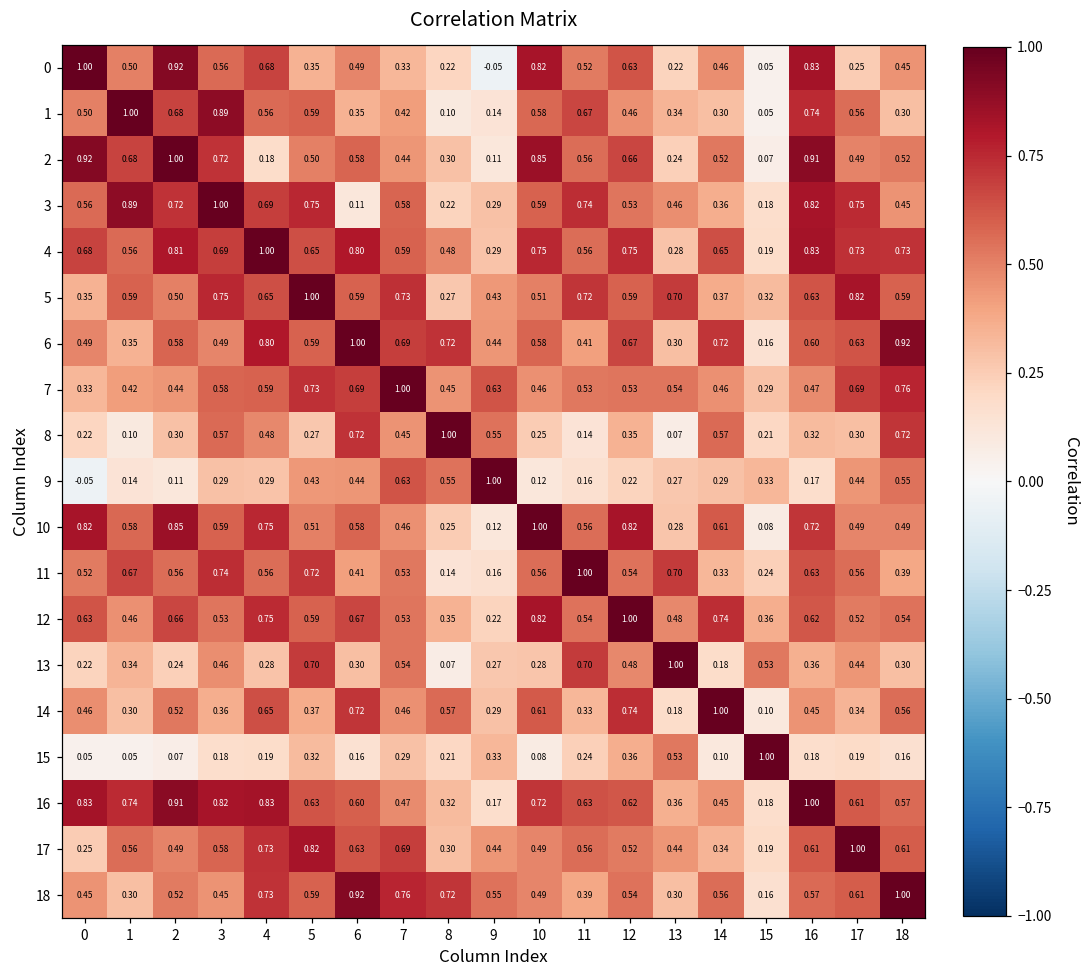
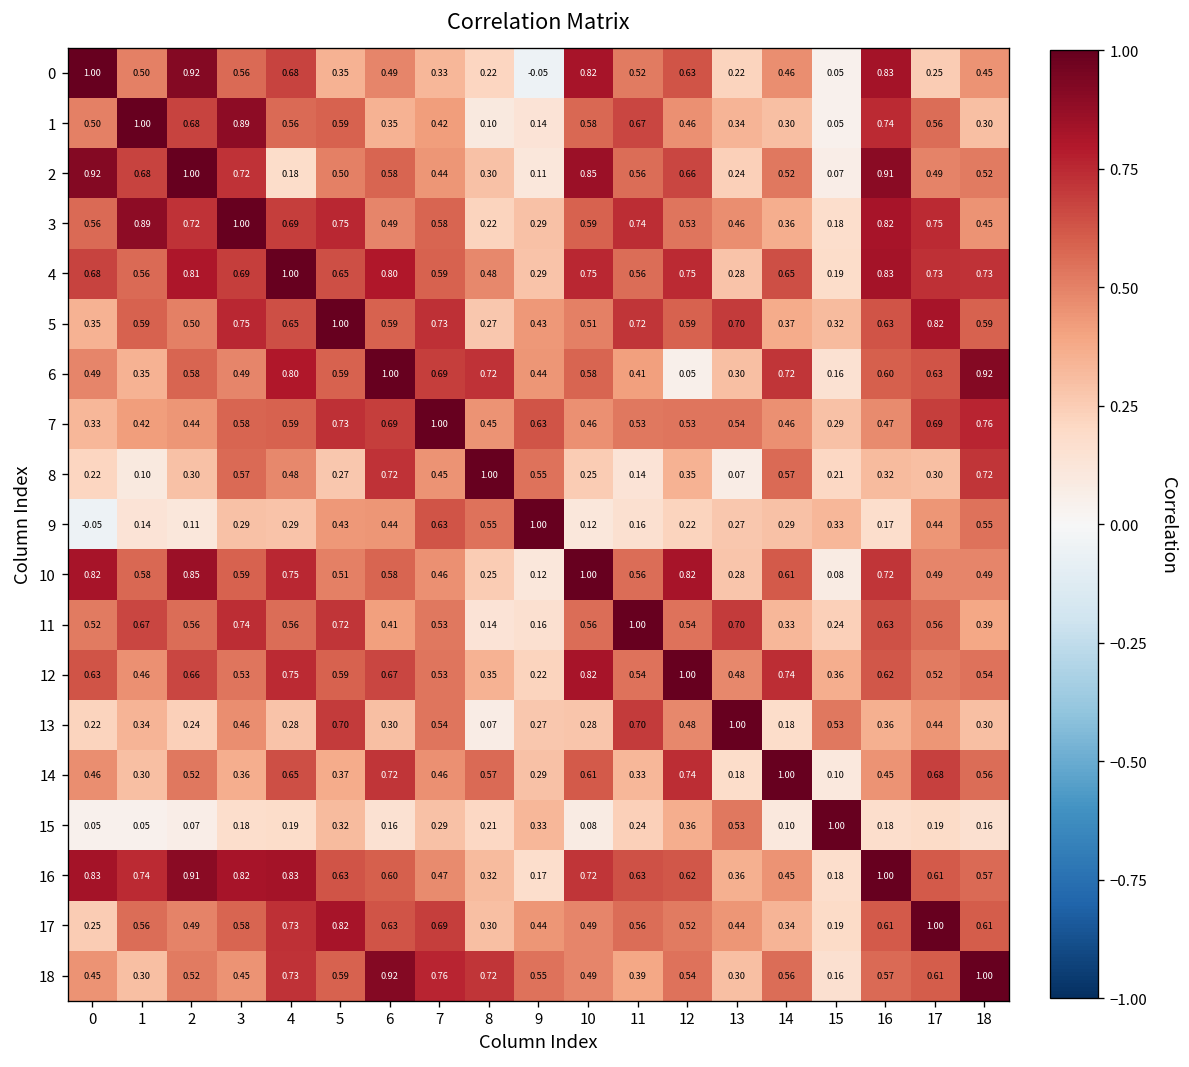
3, 6: 0.11 -> 0.49
6, 12: 0.67 -> 0.05
14, 17: 0.34 -> 0.68
